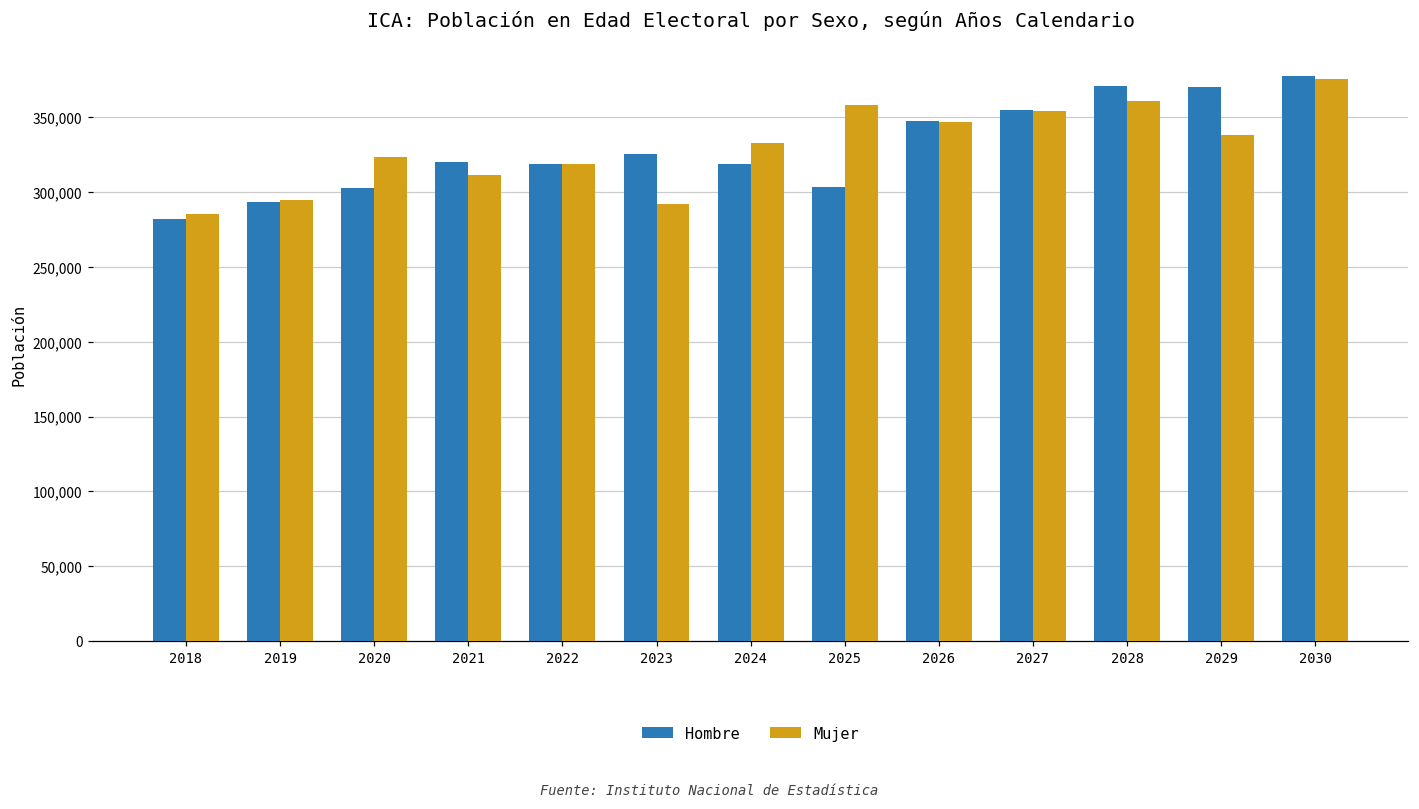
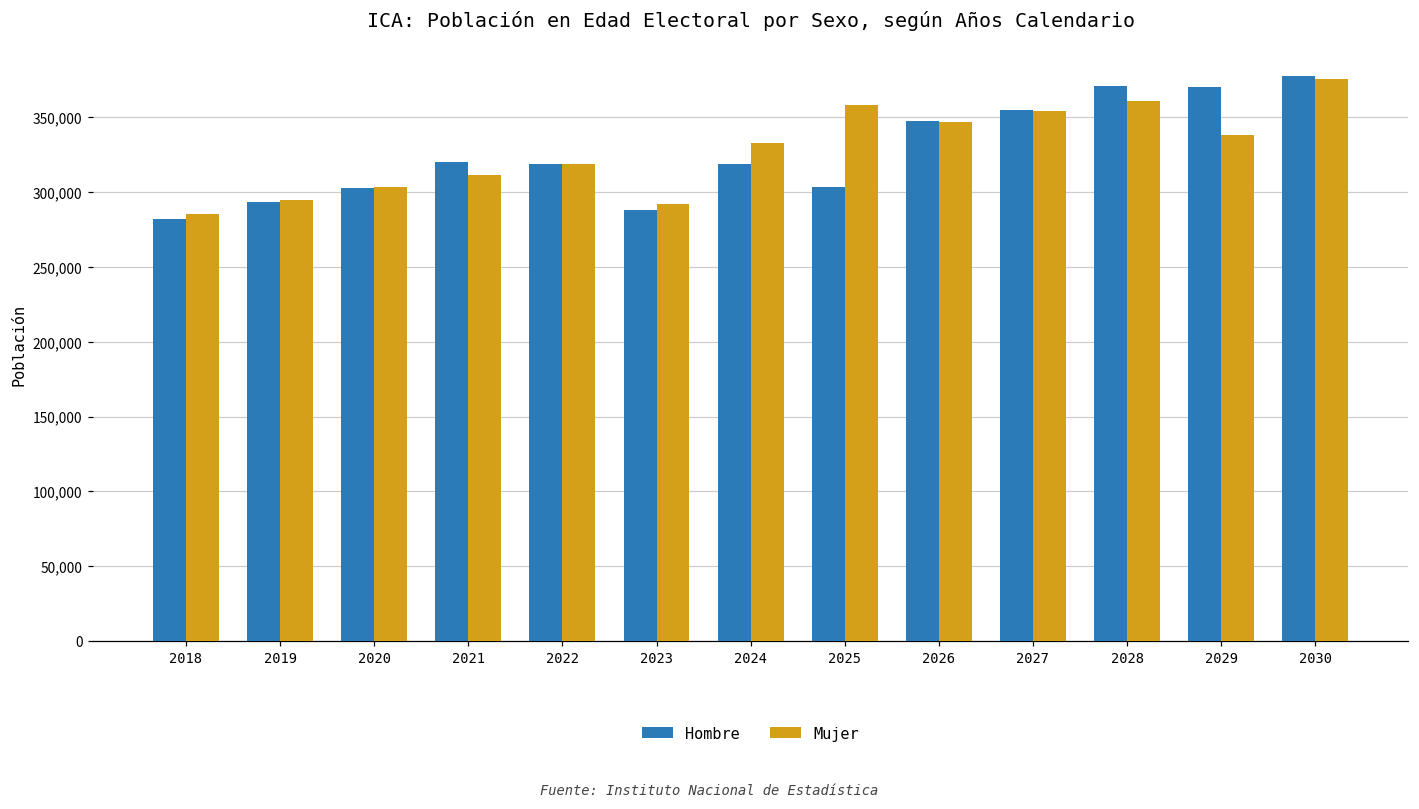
Mujer, 2020: 323,000 -> 304,000
Hombre, 2023: 326,000 -> 288,000
